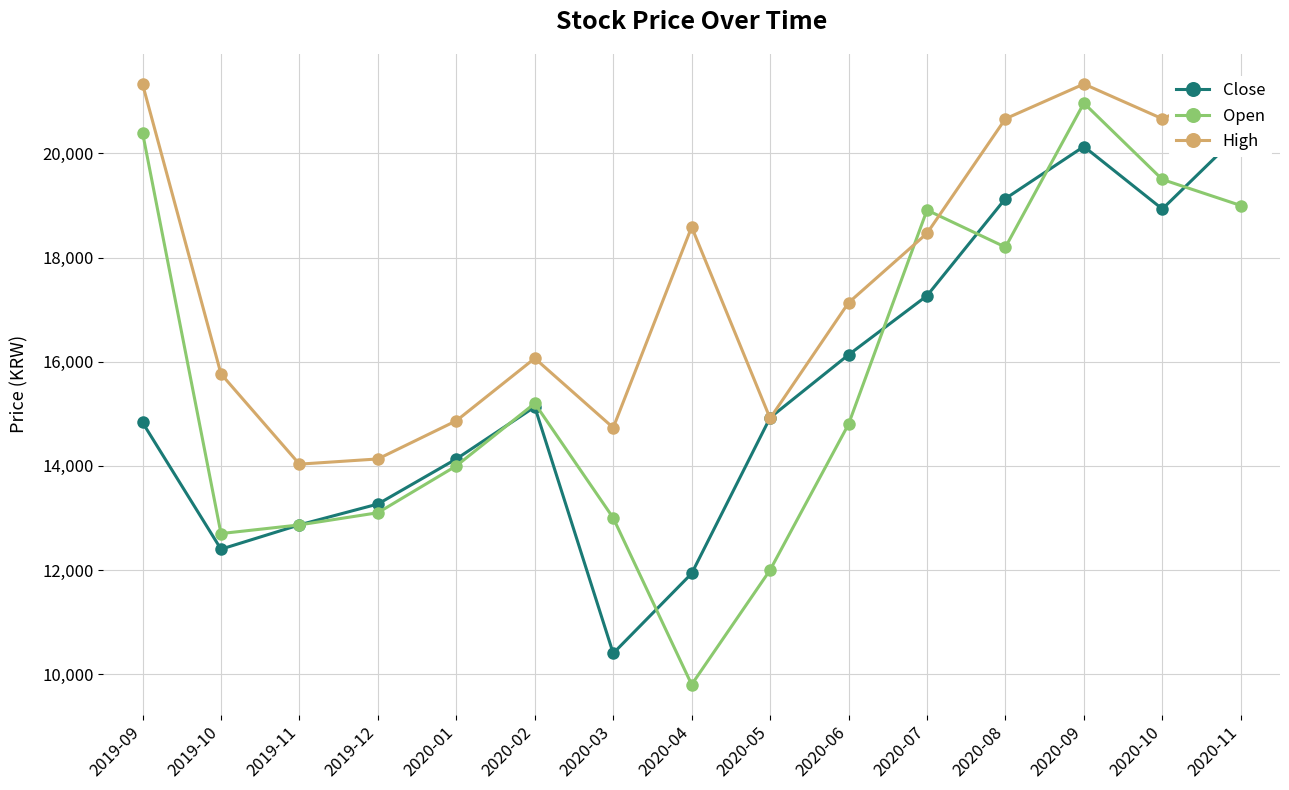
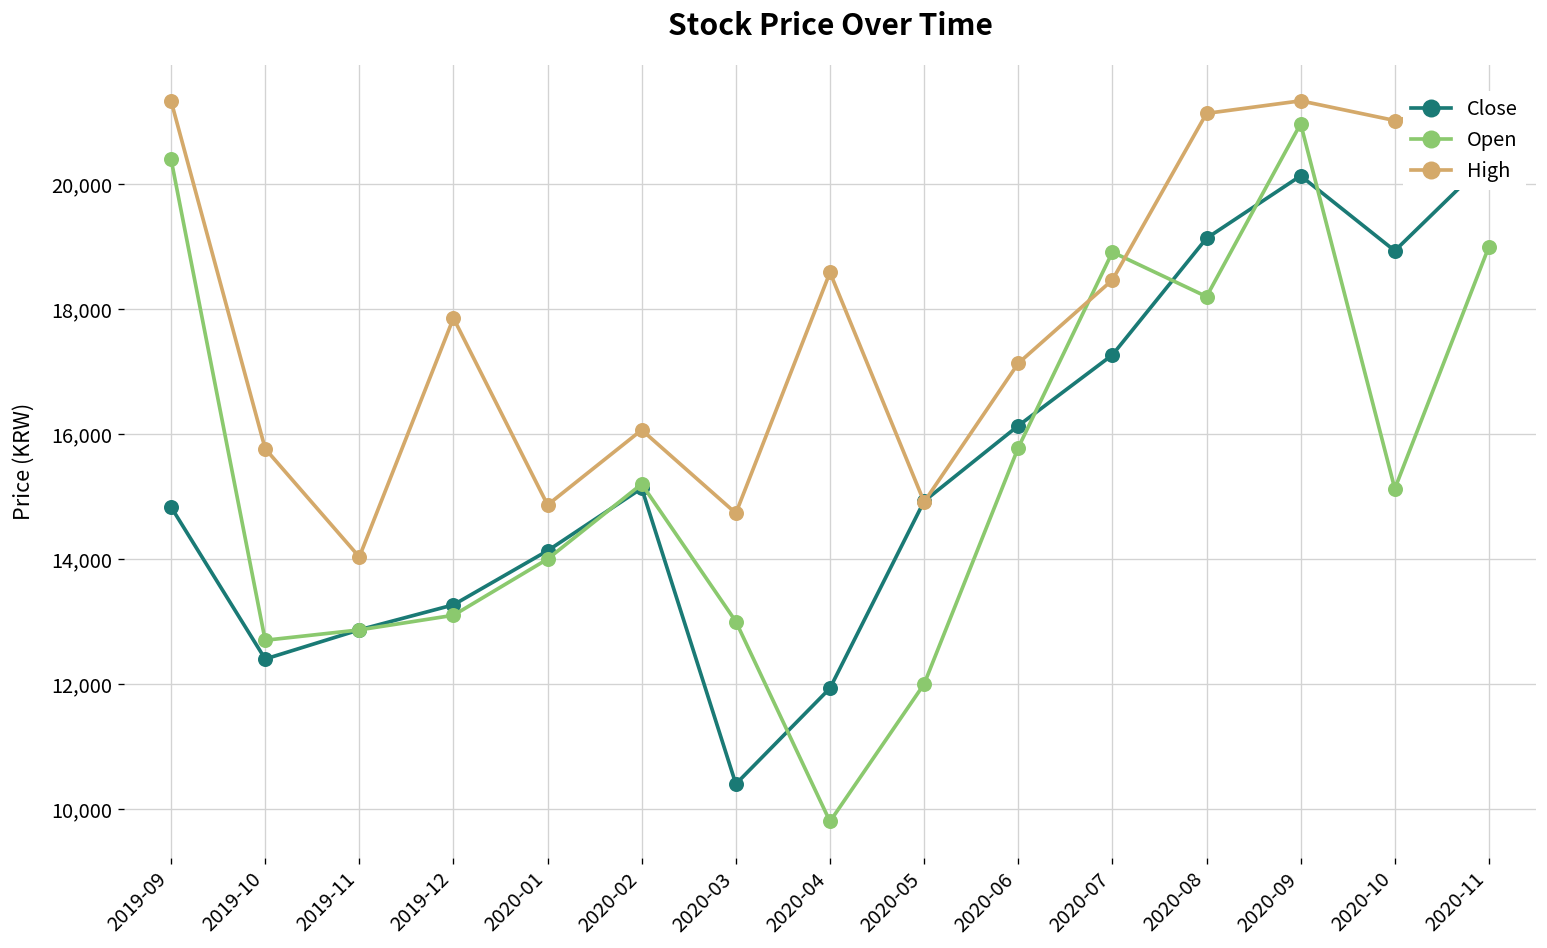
High, 2019-12: 14,100 -> 17,900
Open, 2020-06: 14,800 -> 15,800
High, 2020-08: 20,700 -> 21,100
Open, 2020-10: 19,500 -> 15,100
High, 2020-10: 20,700 -> 21,000
